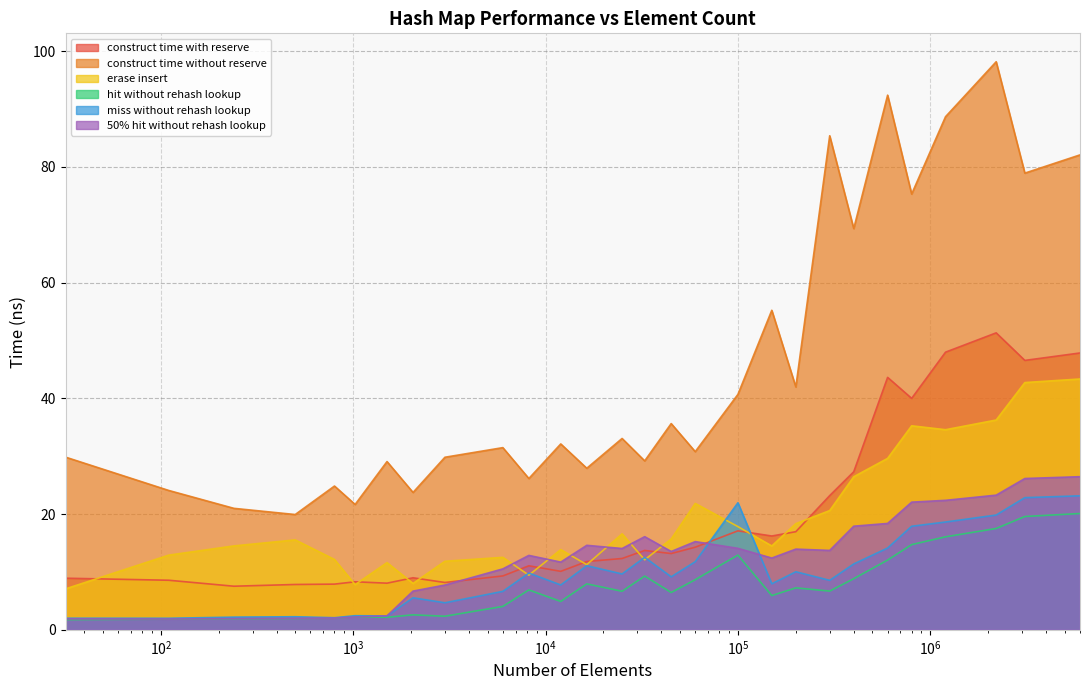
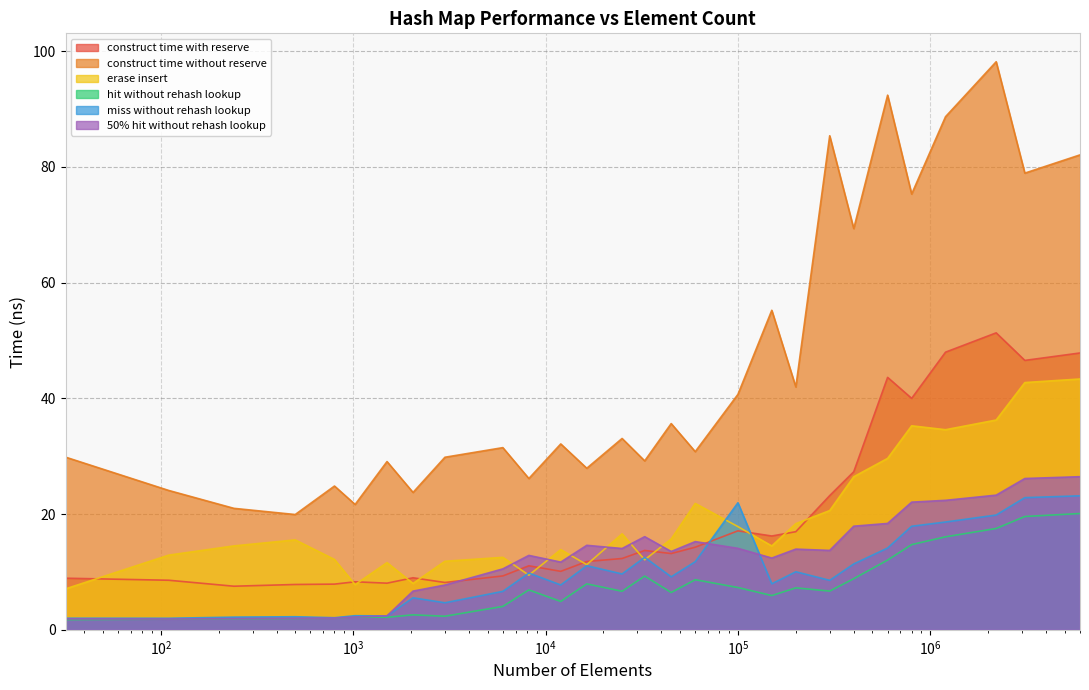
hit without rehash lookup, 10^5: 13 -> 7
